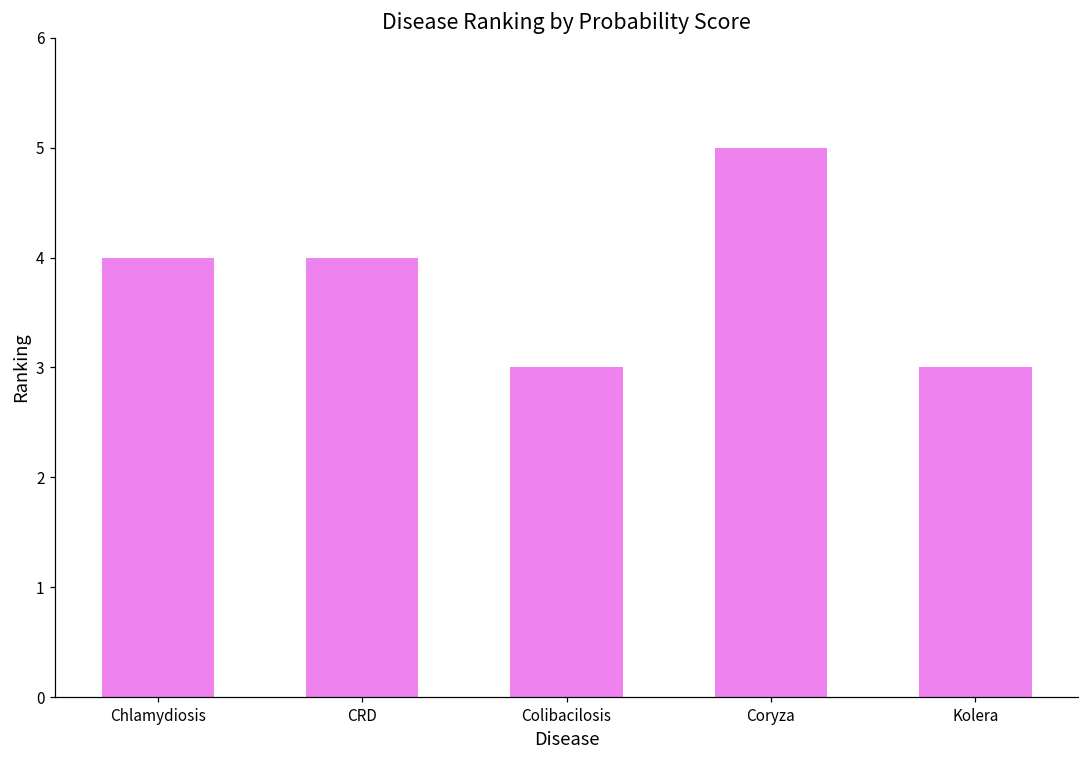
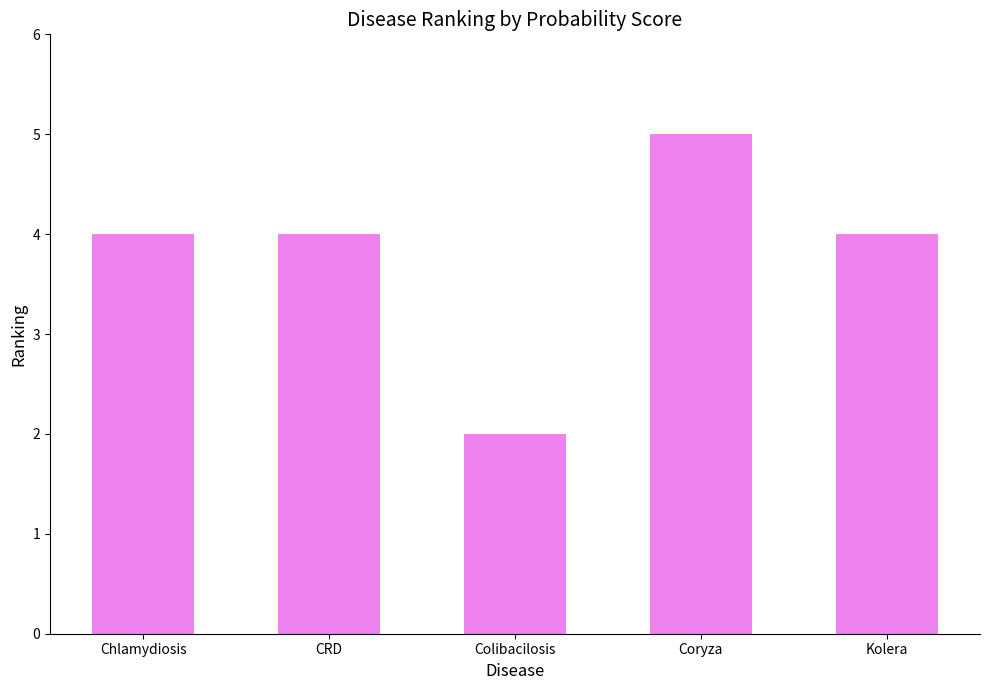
Colibacilosis: 3 -> 2
Kolera: 3 -> 4
